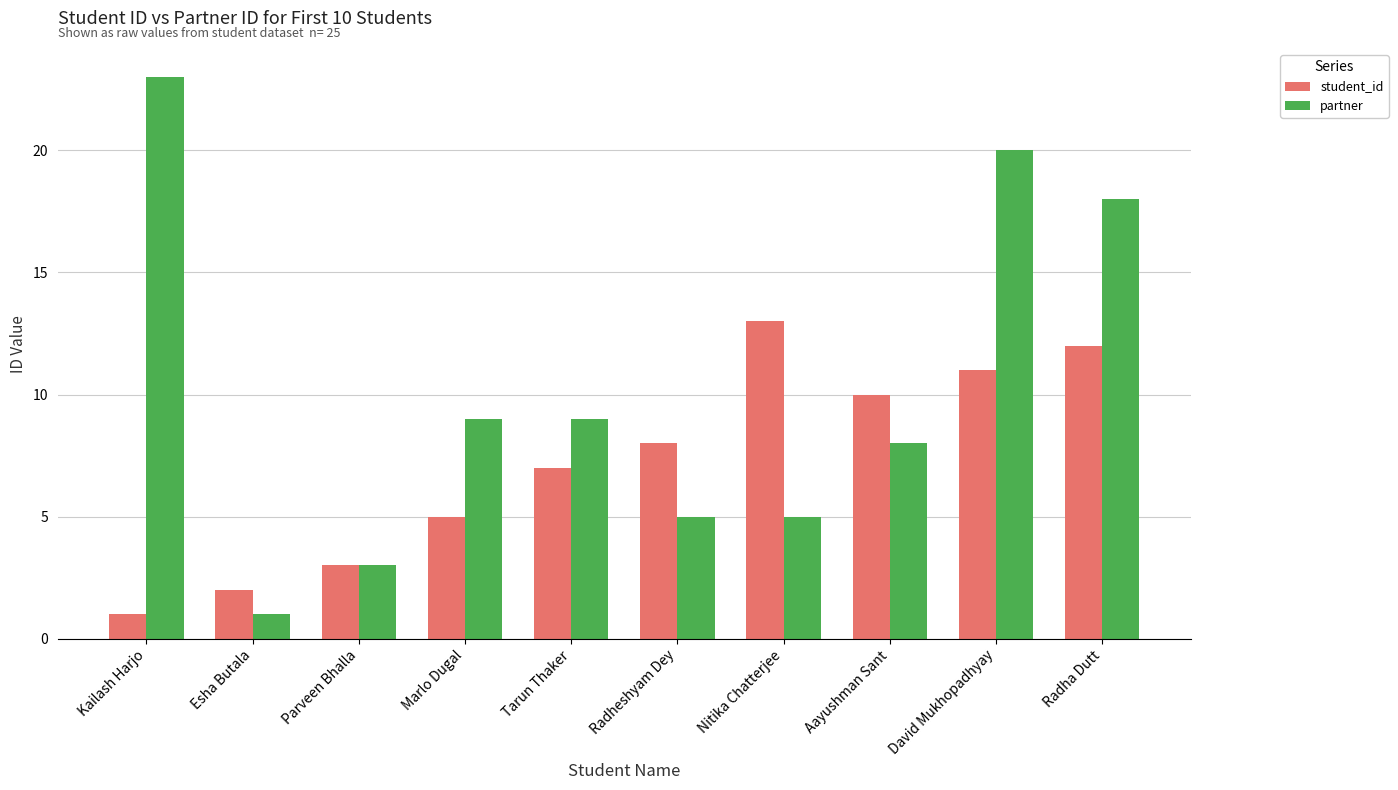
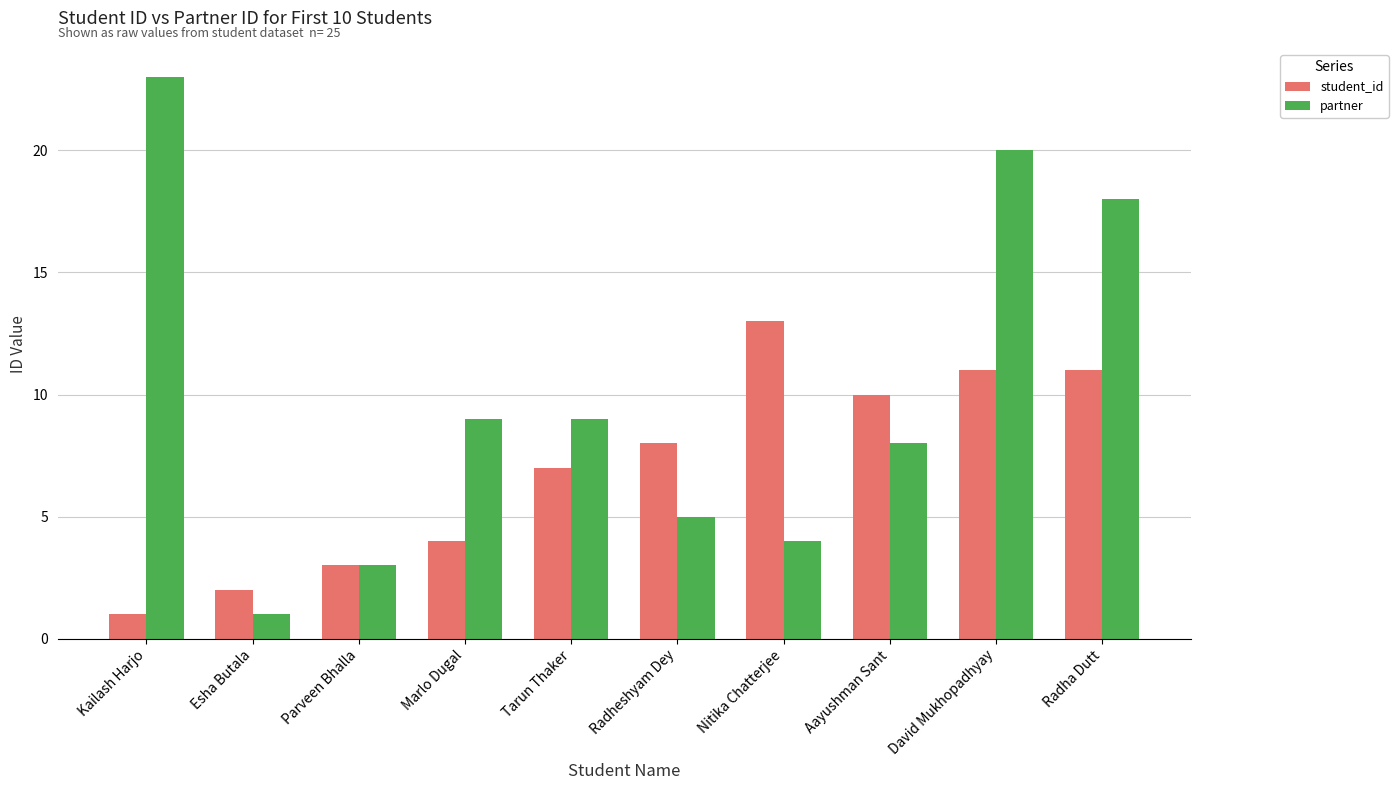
student_id, Marlo Dugal: 5 -> 4
partner, Nitika Chatterjee: 5 -> 4
student_id, Radha Dutt: 12 -> 11
